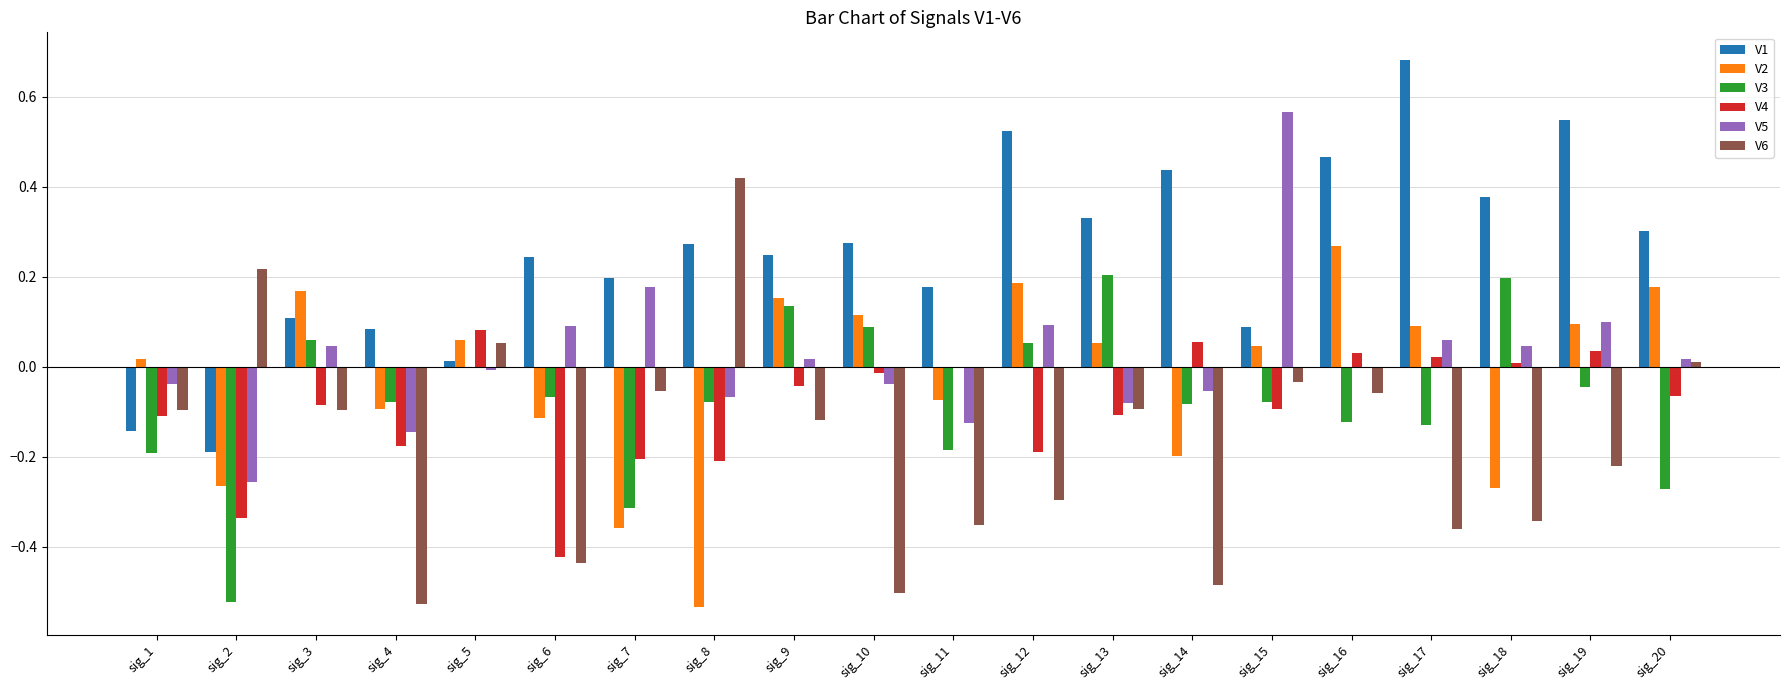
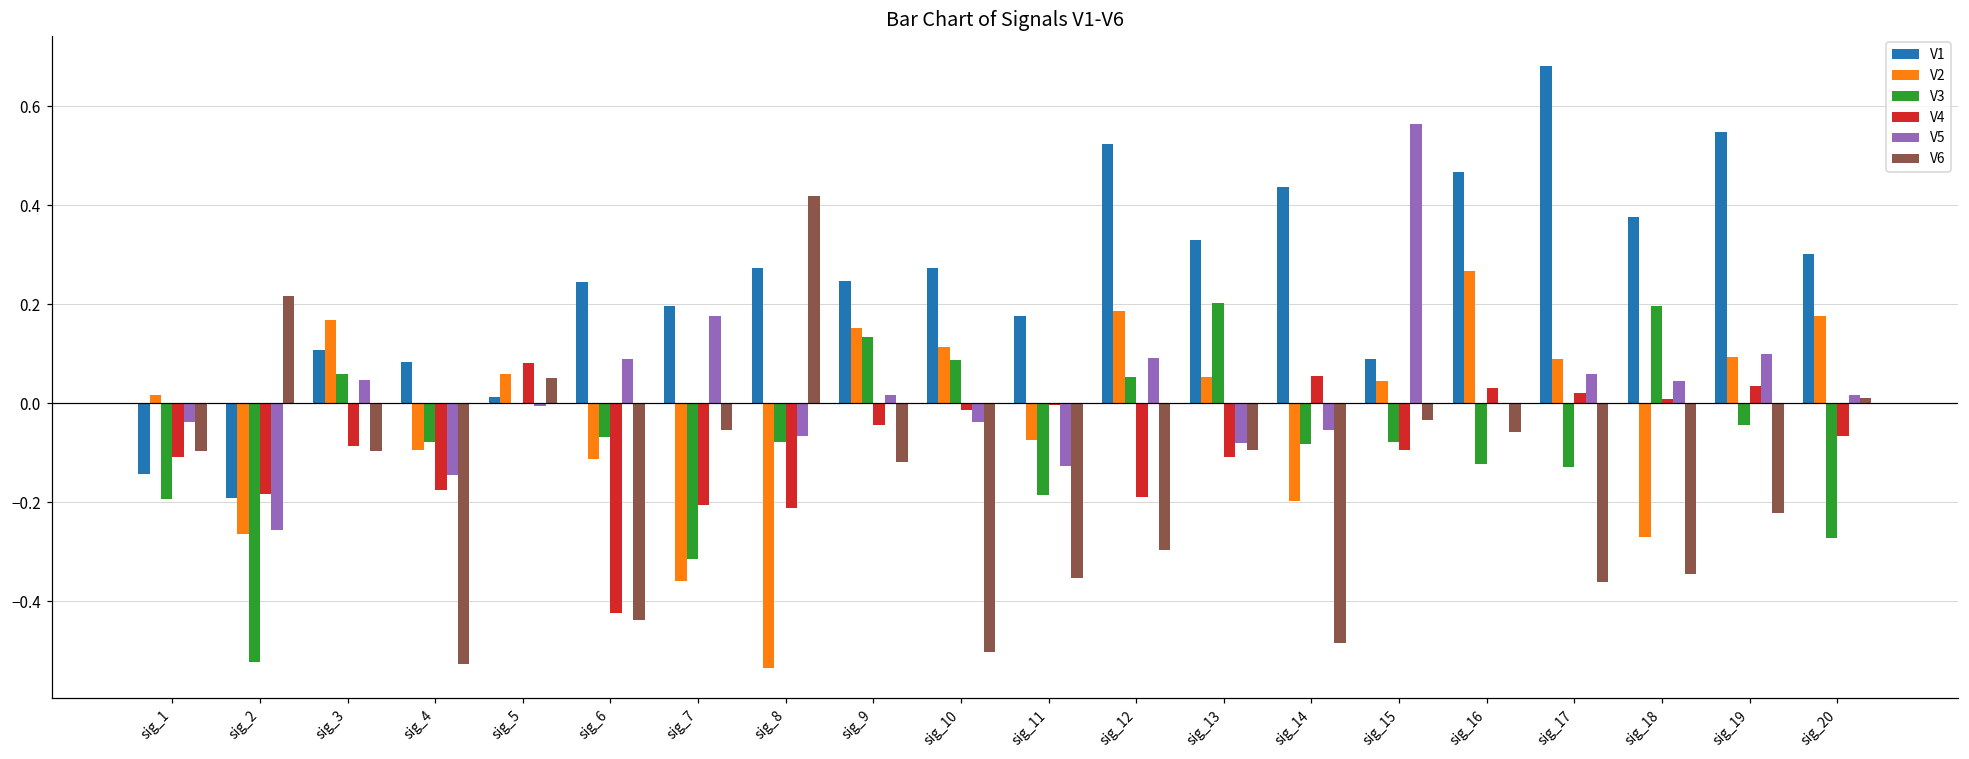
V4, sig_2: -0.34 -> -0.18
